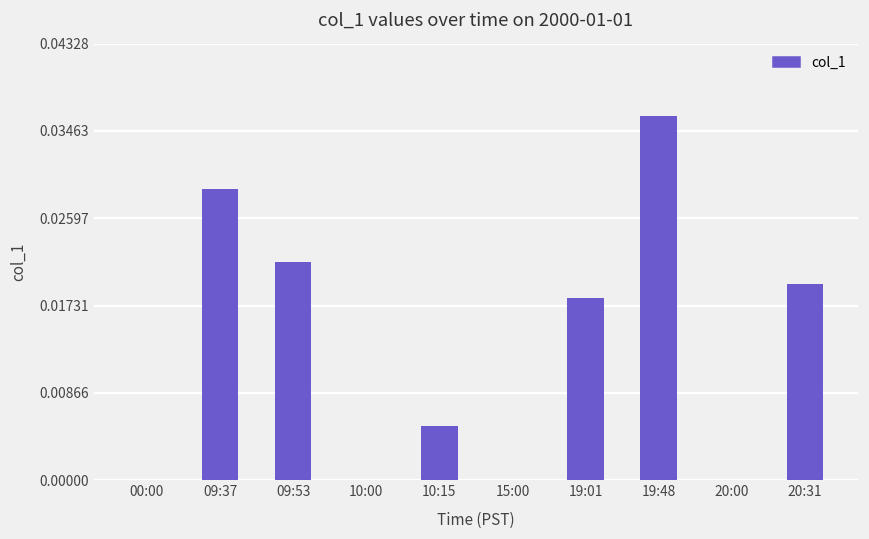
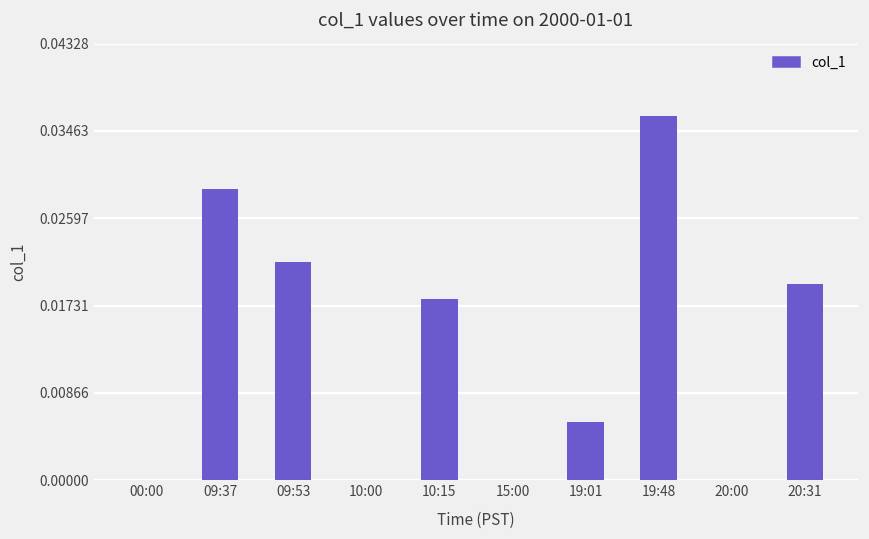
10:15: 0.005 -> 0.018
19:01: 0.018 -> 0.006
